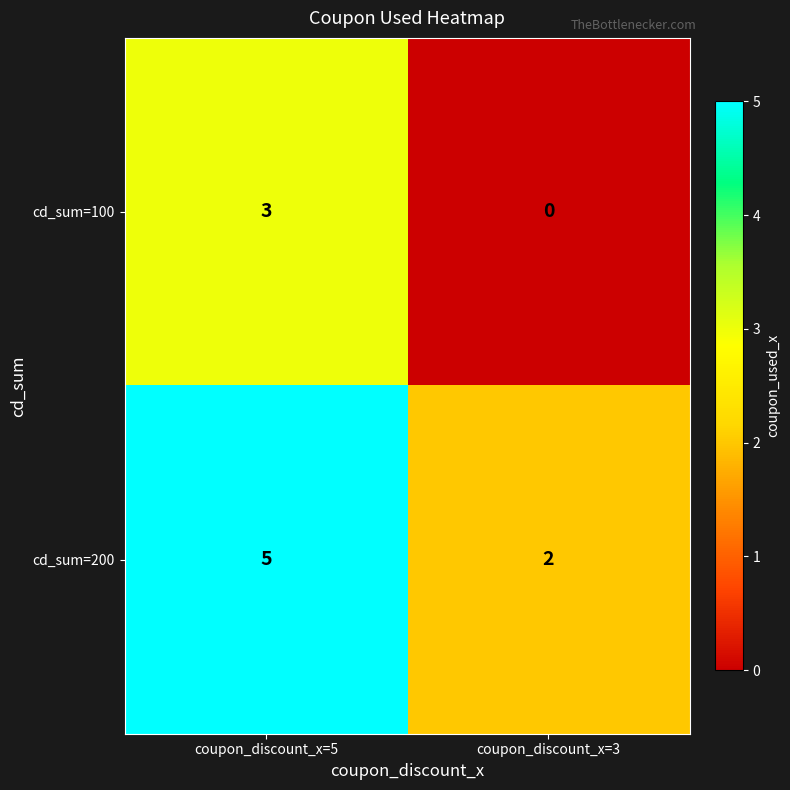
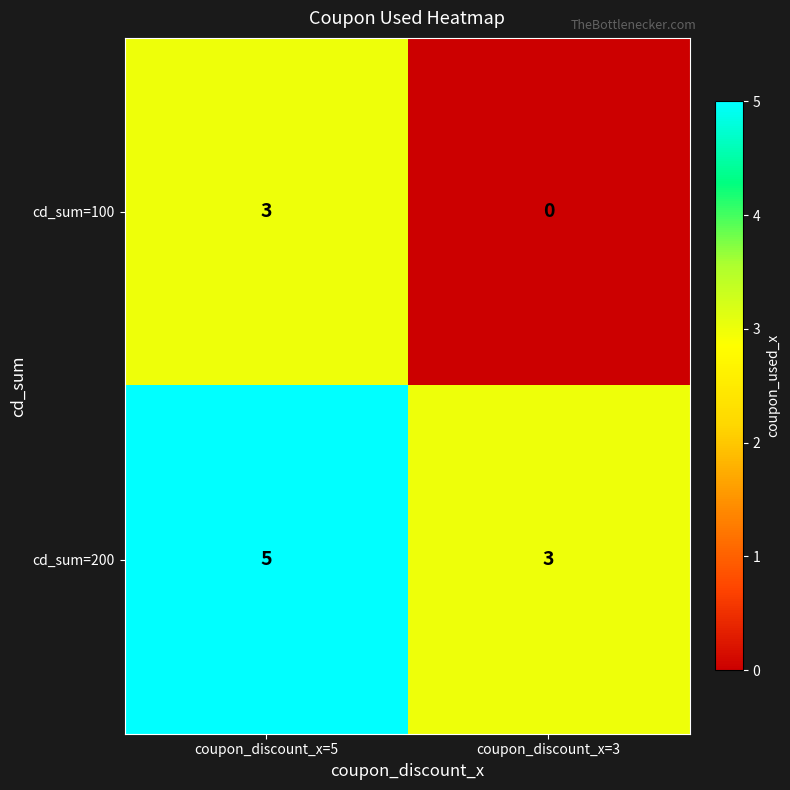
cd_sum=200, coupon_discount_x=3: 2 -> 3
